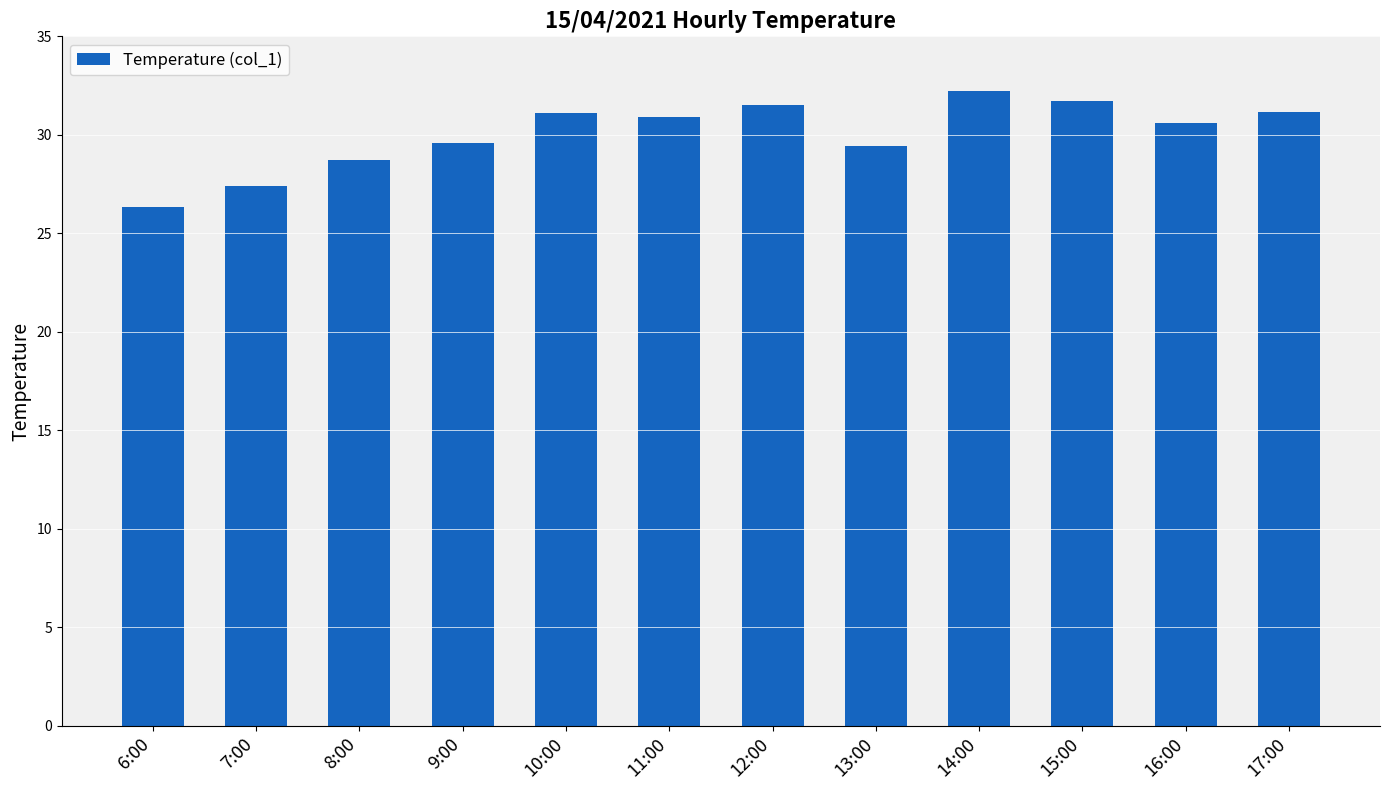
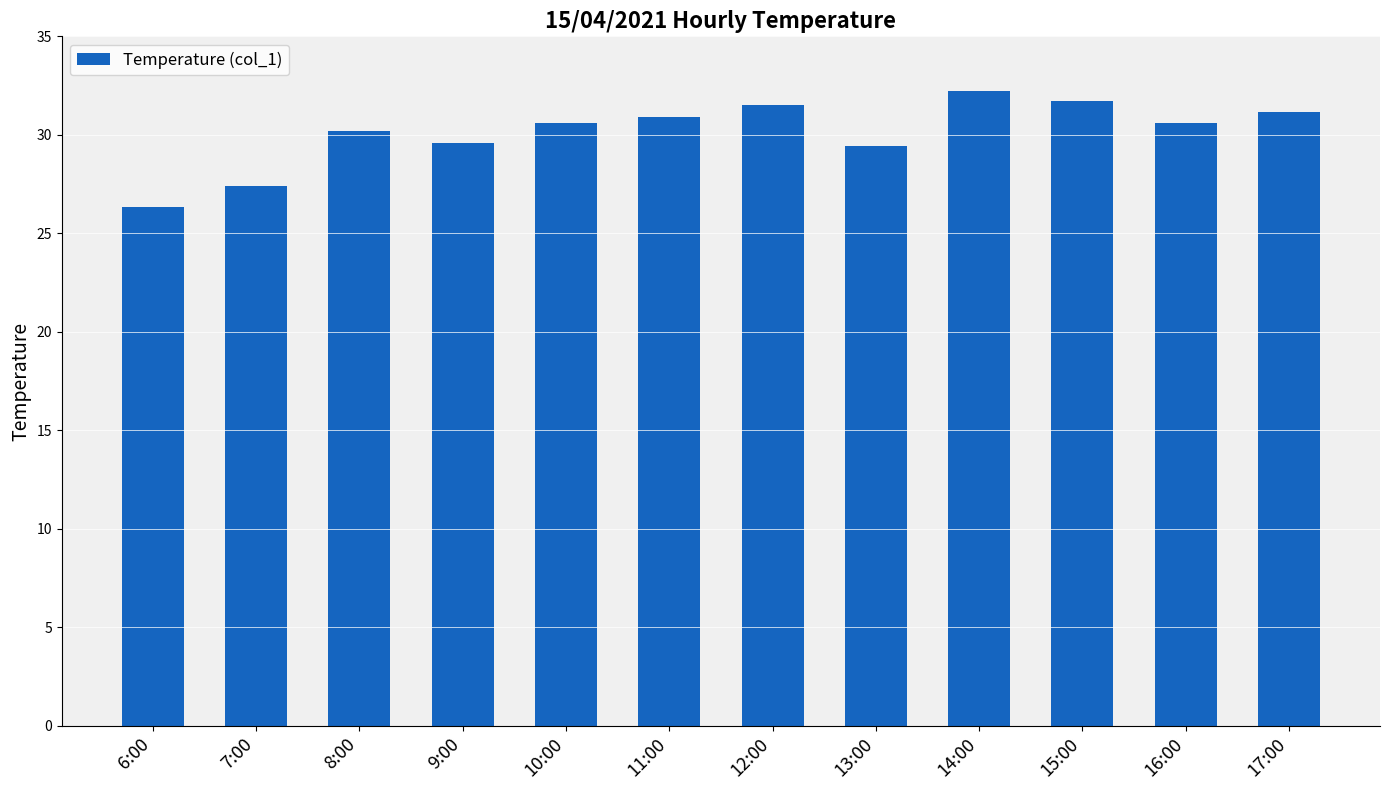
8:00: 28.7 -> 30.2
10:00: 31.1 -> 30.6
